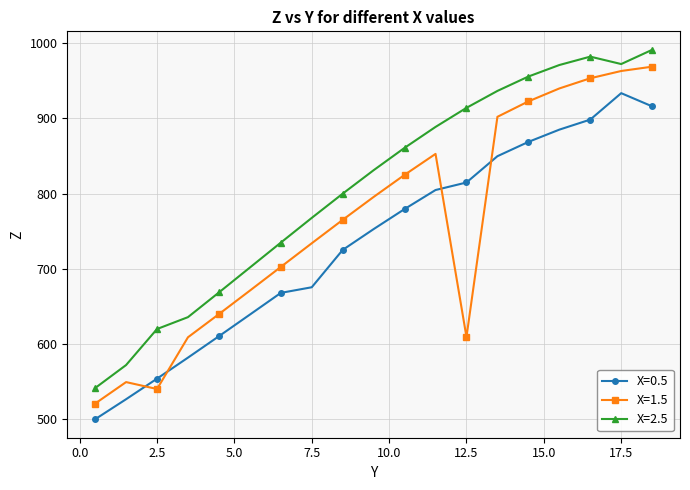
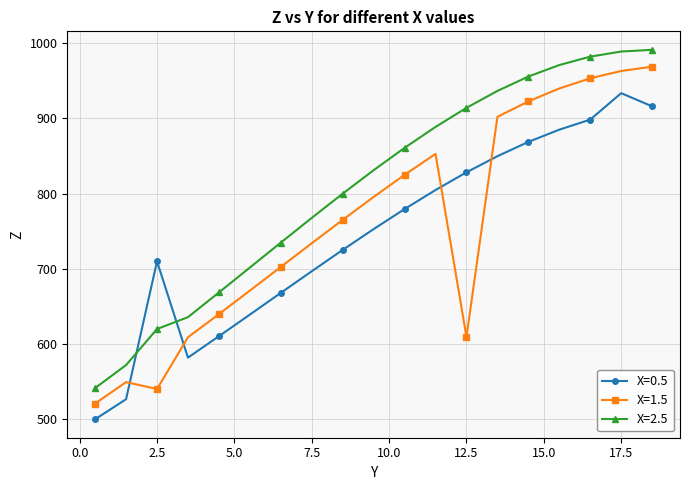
X=0.5, 2.5: 550 -> 710
X=0.5, 7.5: 680 -> 700
X=0.5, 12.5: 810 -> 830
X=2.5, 17.5: 970 -> 990
